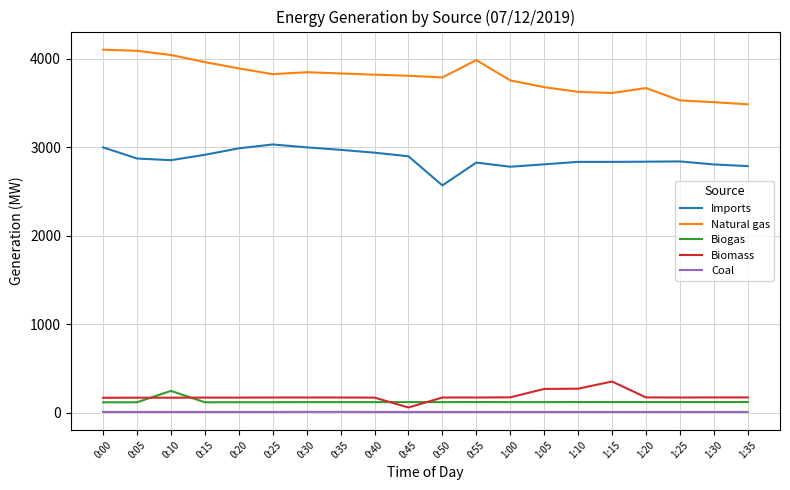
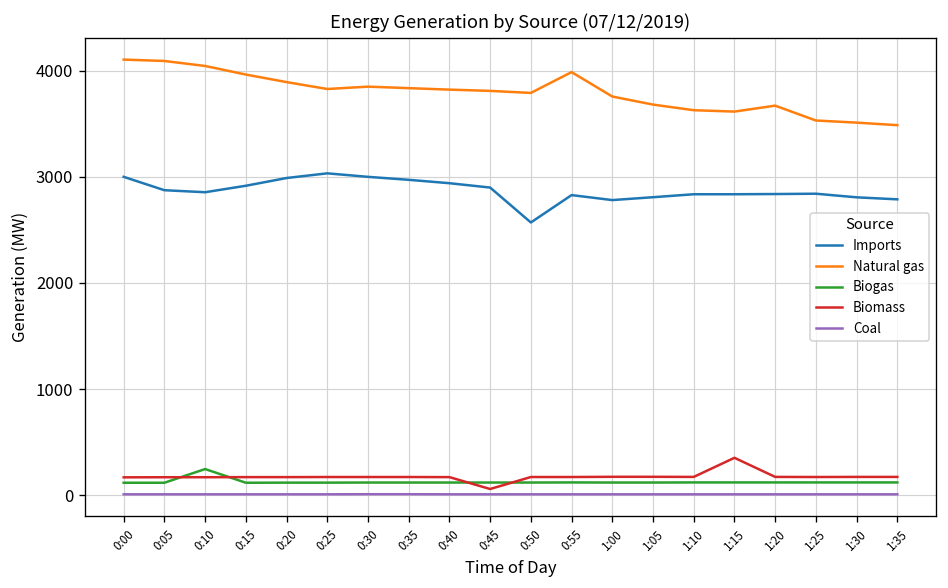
Biomass, 1:05: 300 -> 200
Biomass, 1:10: 300 -> 200
